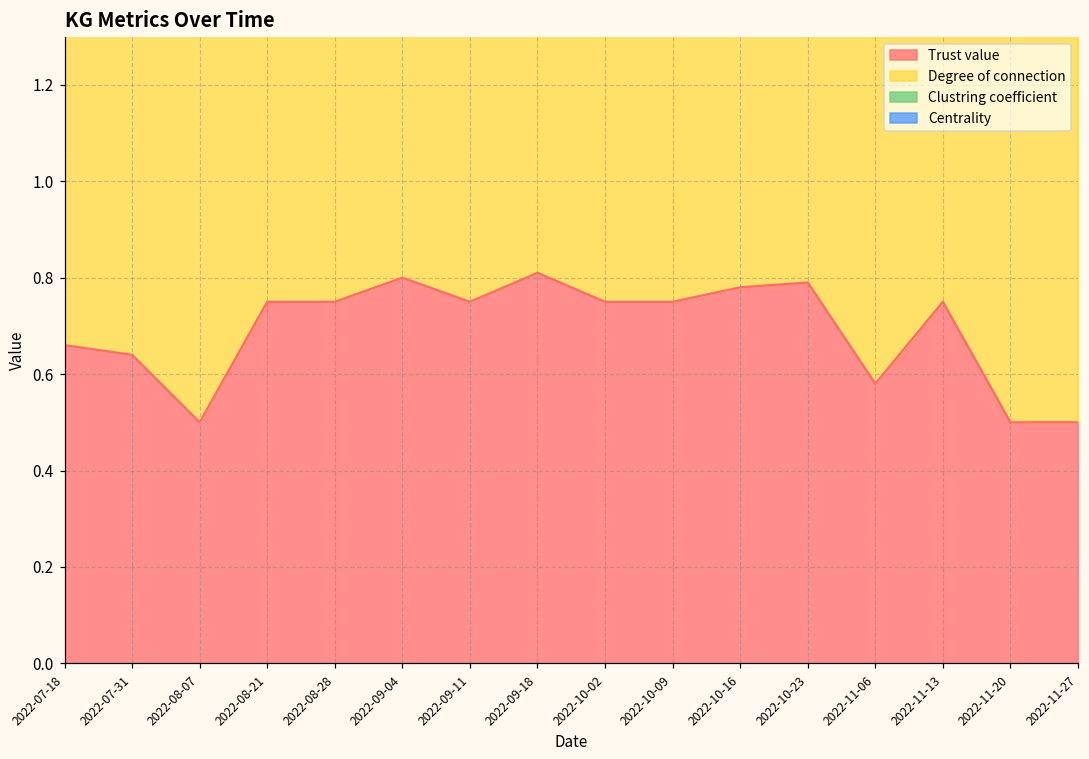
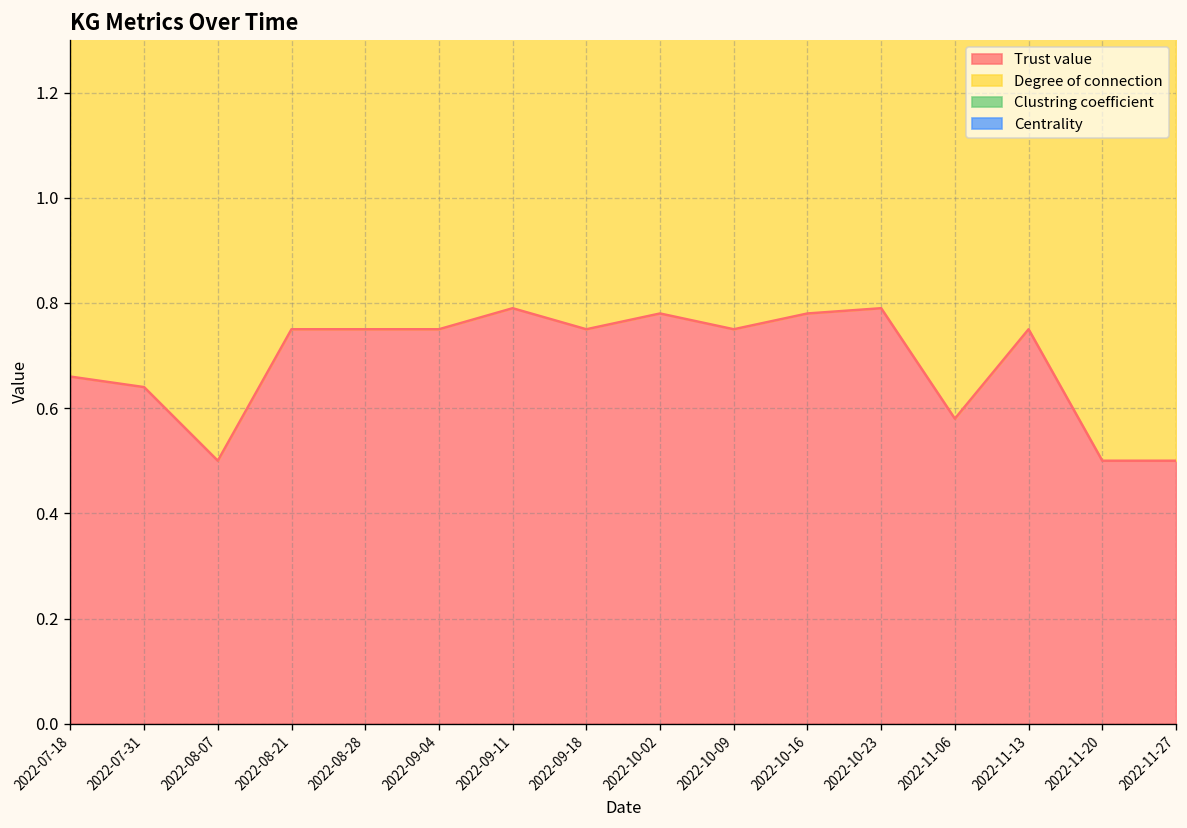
Trust value, 2022-09-04: 0.80 -> 0.75
Trust value, 2022-09-11: 0.75 -> 0.79
Trust value, 2022-09-18: 0.81 -> 0.75
Trust value, 2022-10-02: 0.75 -> 0.78
